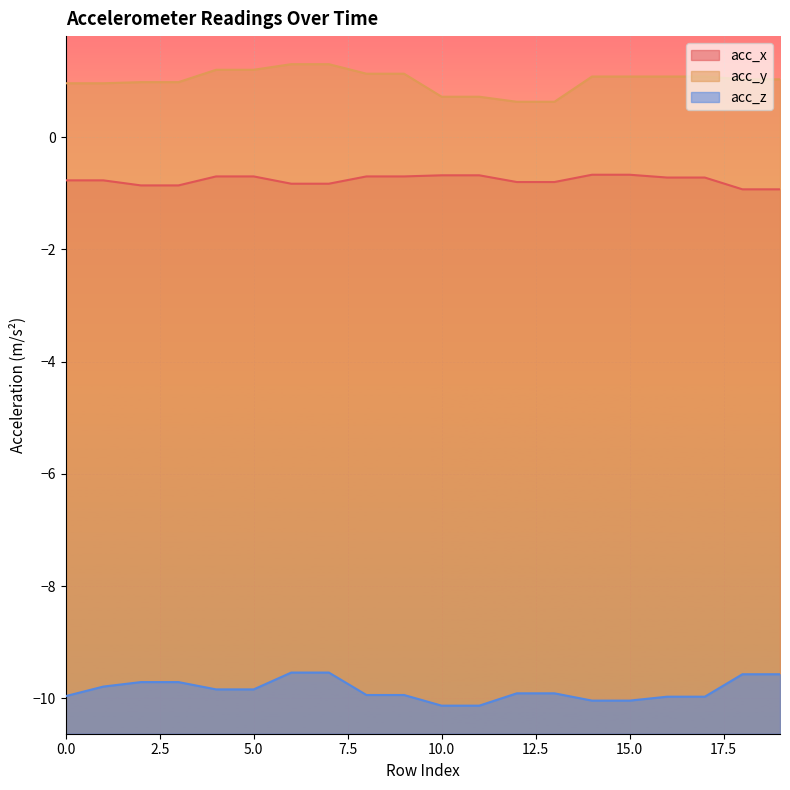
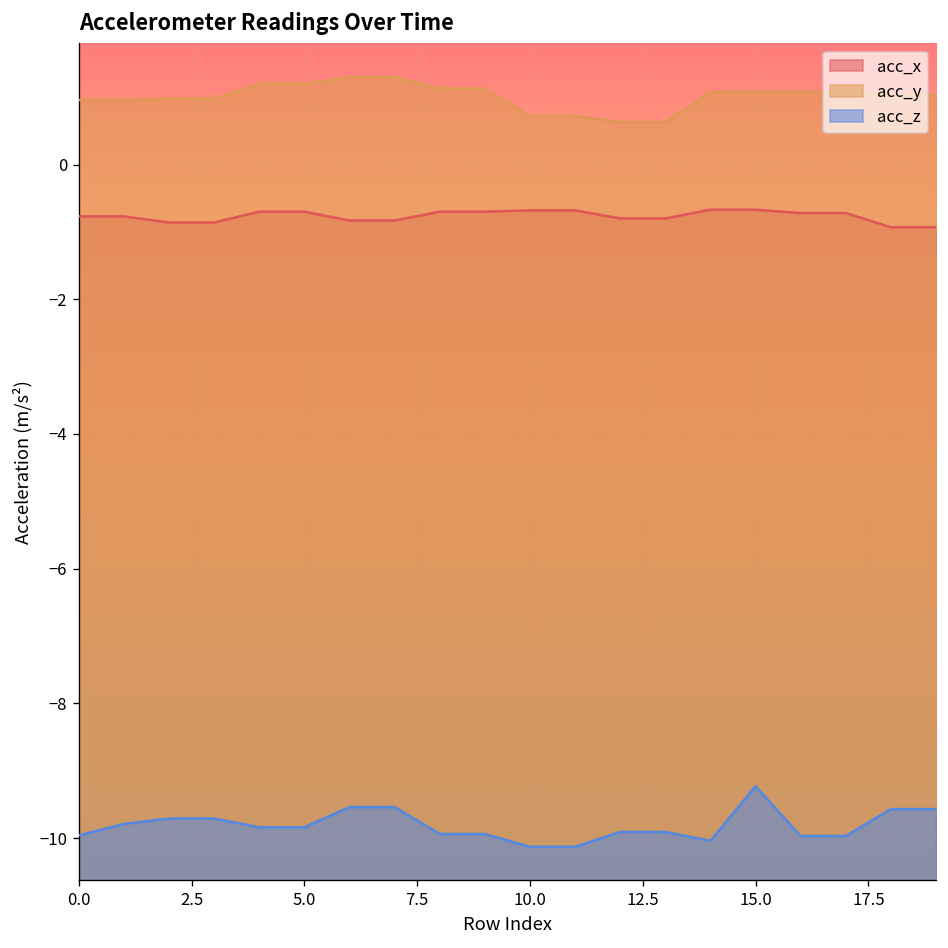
acc_z, 15.0: -10.0 -> -9.2
